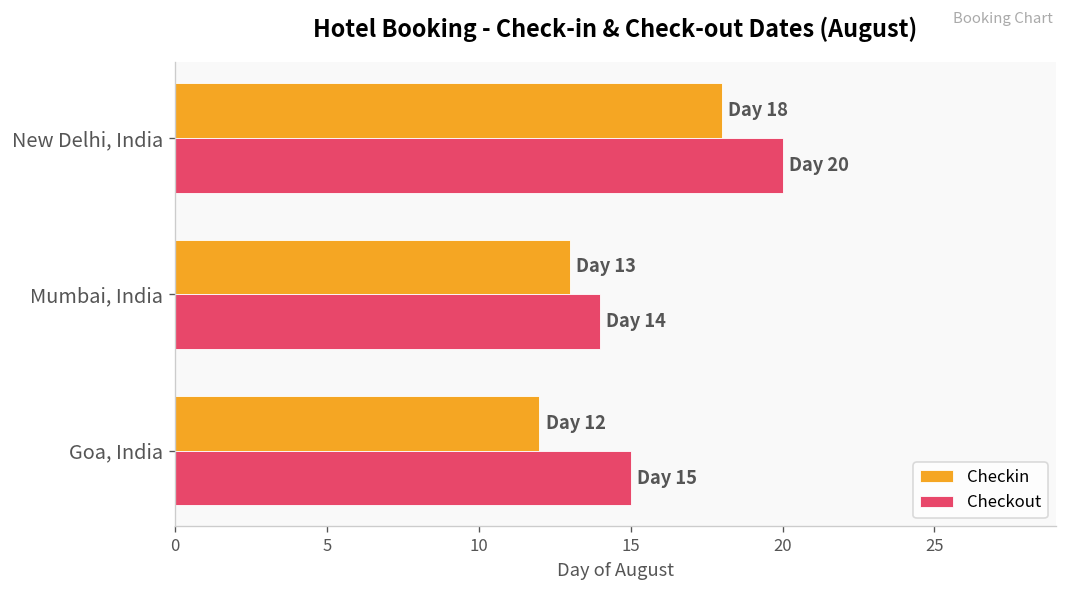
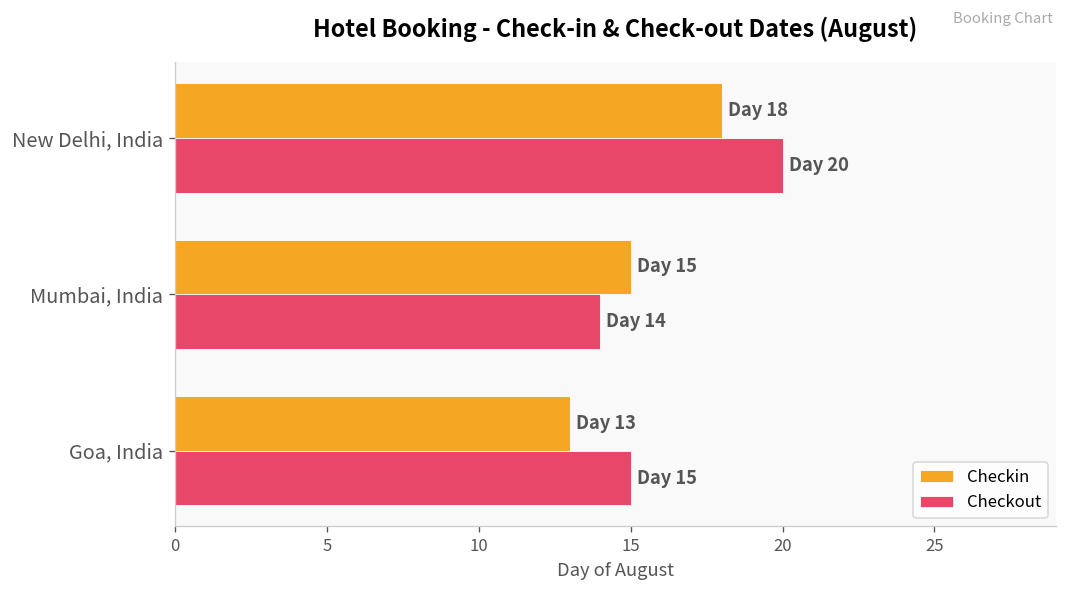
Checkin, Mumbai, India: 13 -> 15
Checkin, Goa, India: 12 -> 13
